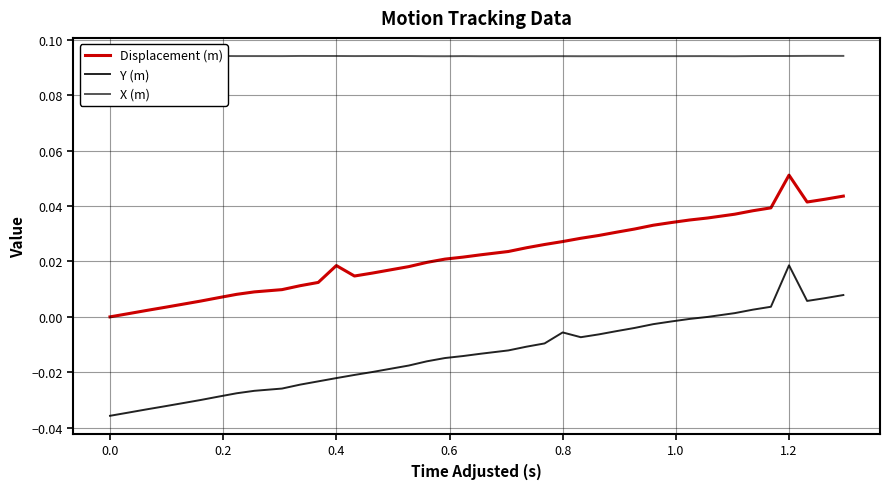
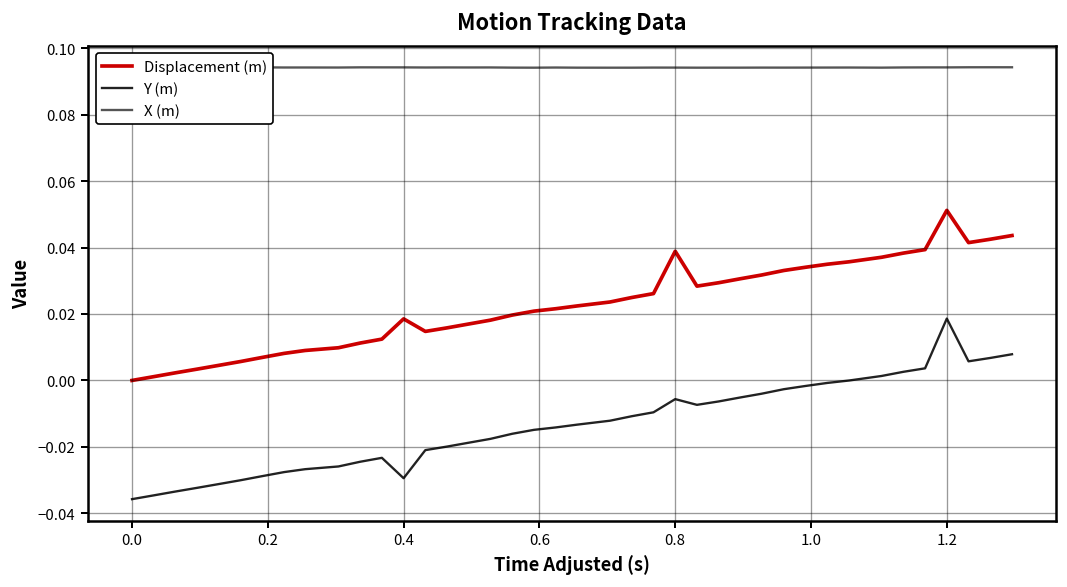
Y (m), 0.4: -0.022 -> -0.029
Displacement (m), 0.8: 0.027 -> 0.039
